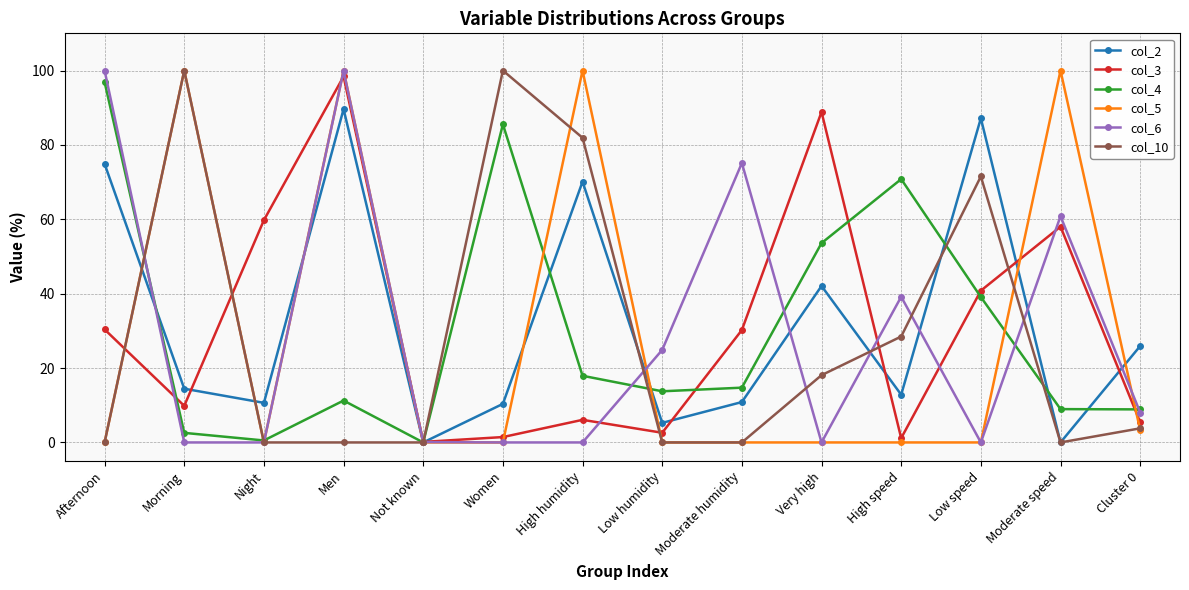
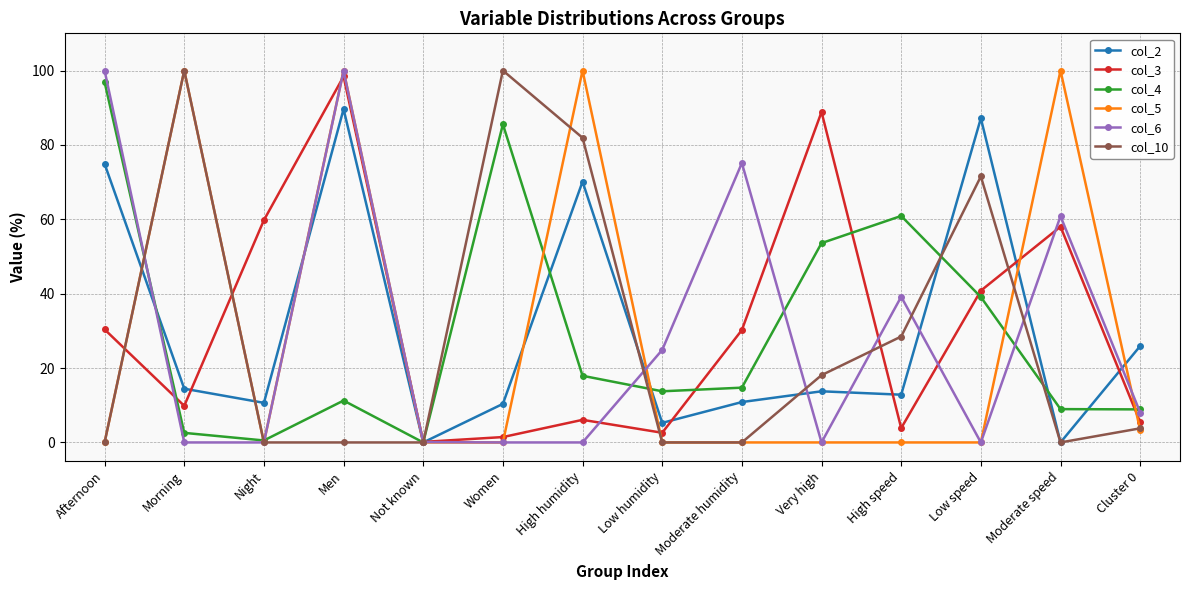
col_2, Very high: 42 -> 14
col_3, High speed: 1 -> 4
col_4, High speed: 71 -> 61
